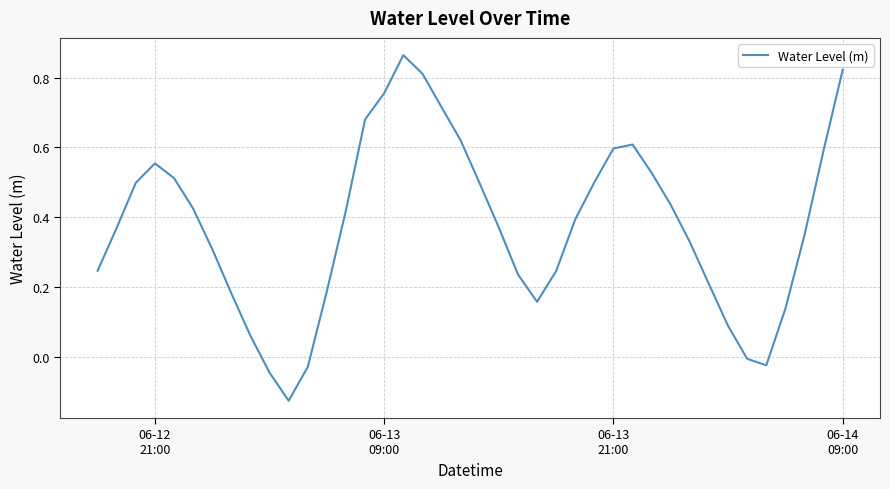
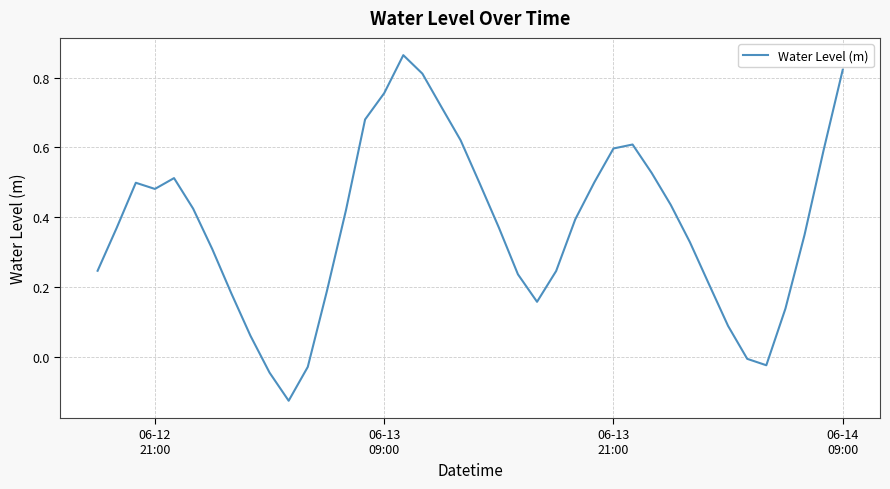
06-12 21:00: 0.55 -> 0.48
